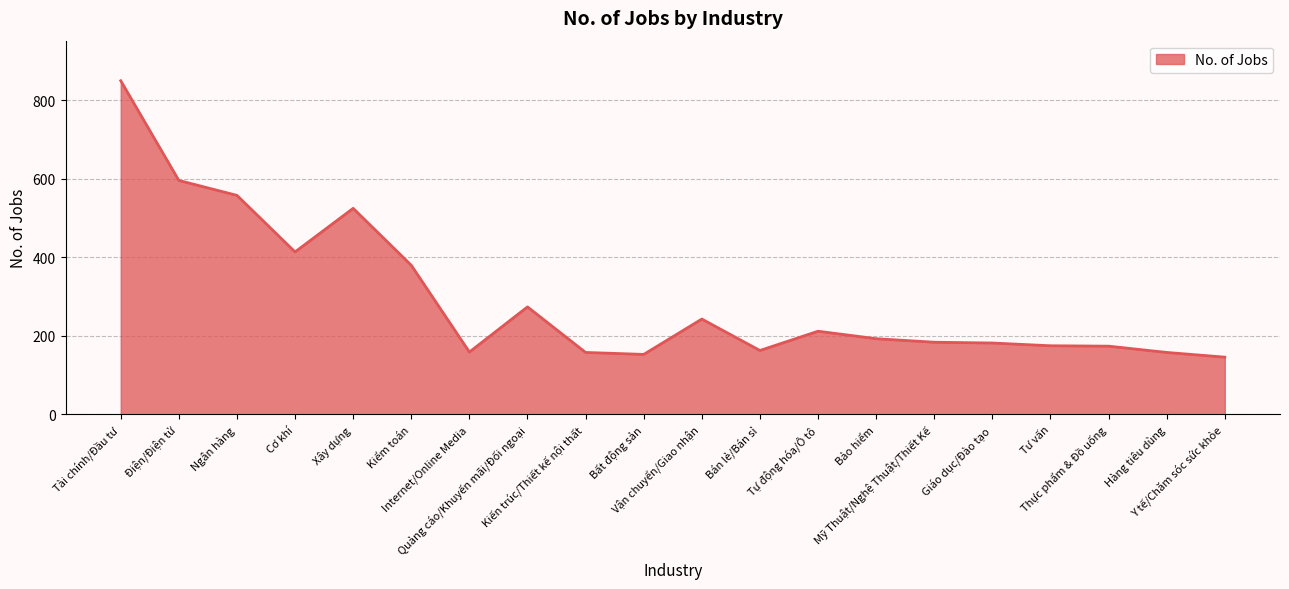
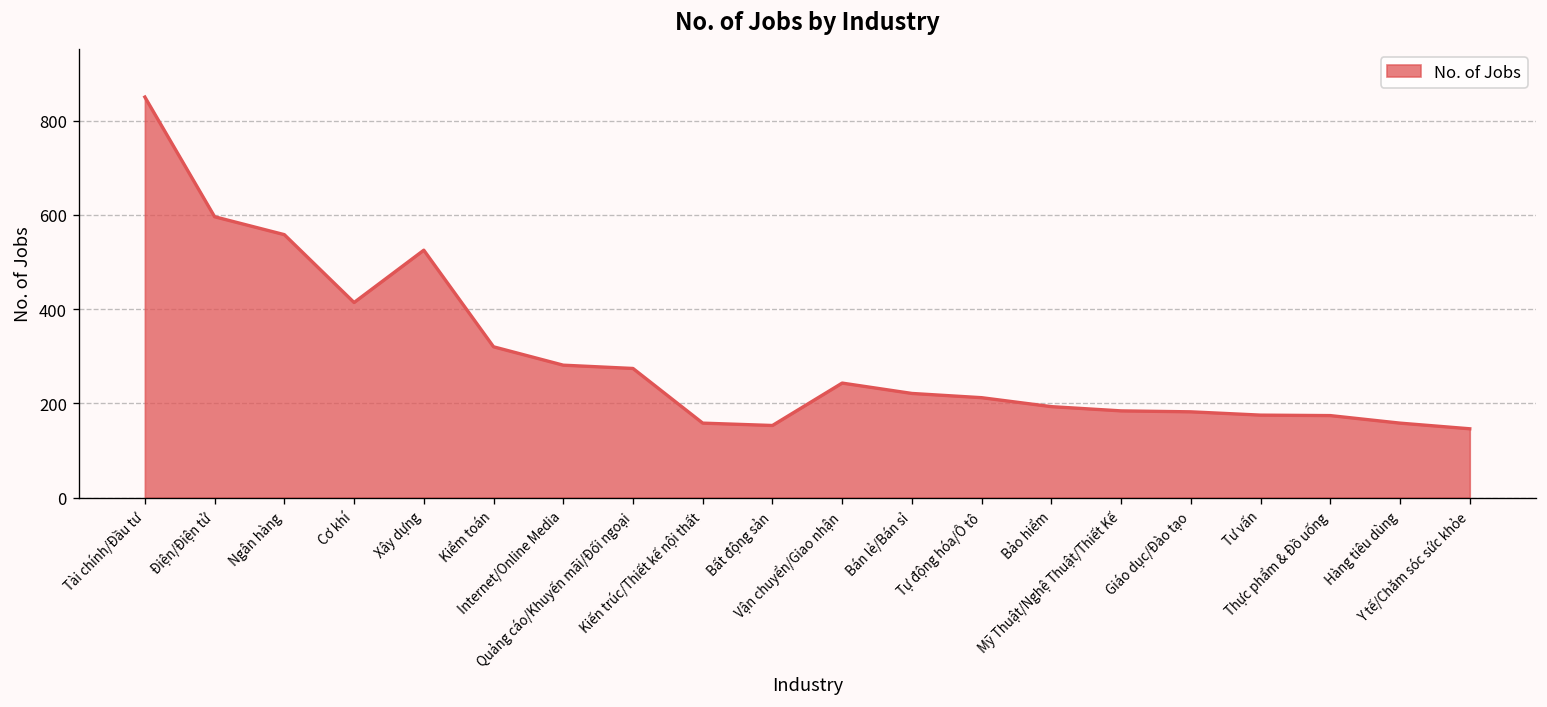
Kiểm toán: 380 -> 320
Internet/Online Media: 160 -> 280
Bán lẻ/Bán sỉ: 160 -> 220
